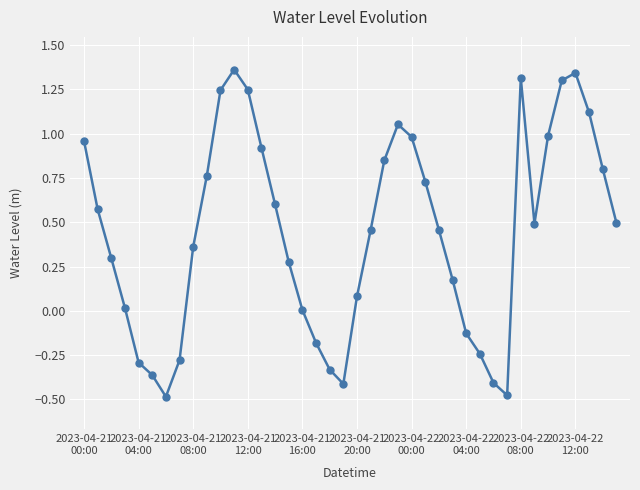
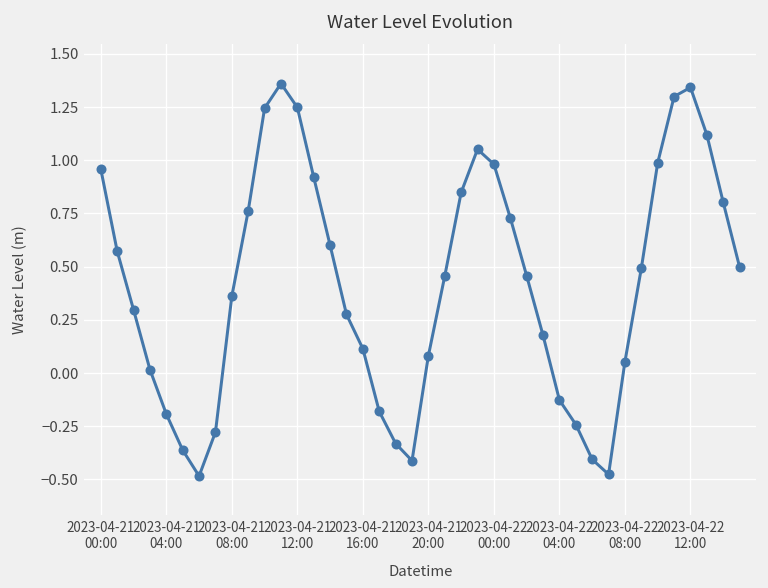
2023-04-21 04:00: -0.29 -> -0.19
2023-04-21 16:00: 0.01 -> 0.11
2023-04-22 08:00: 1.31 -> 0.05
